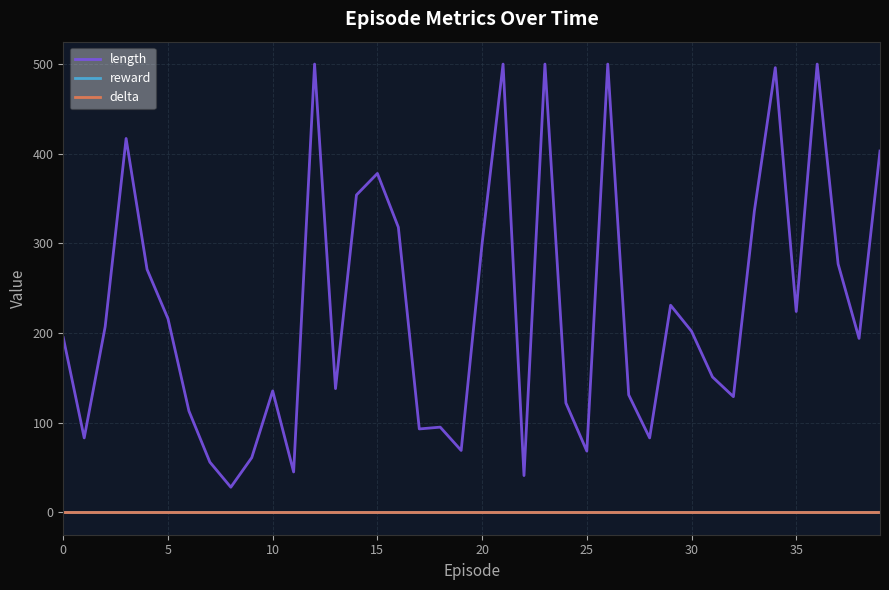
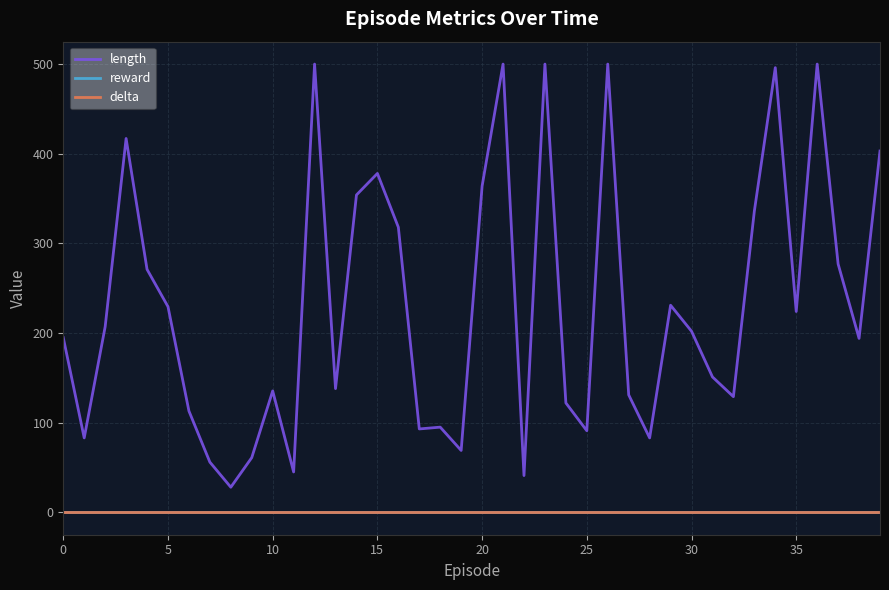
length, 5: 220 -> 230
length, 20: 300 -> 360
length, 25: 70 -> 90
